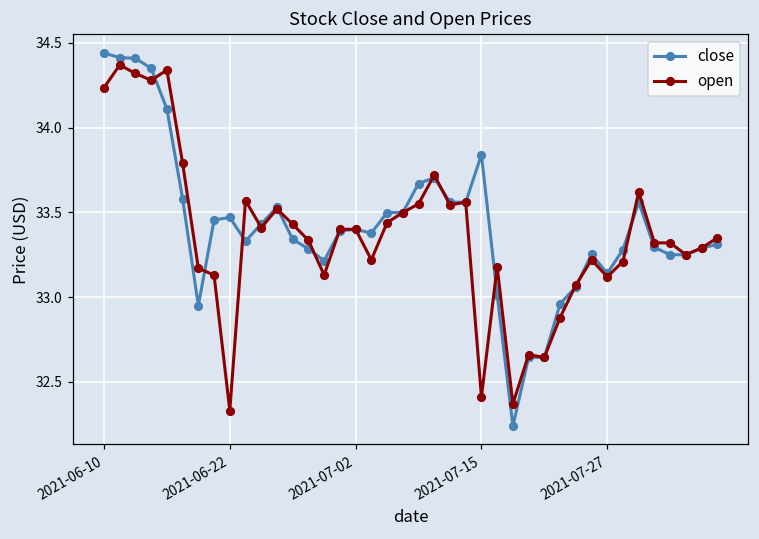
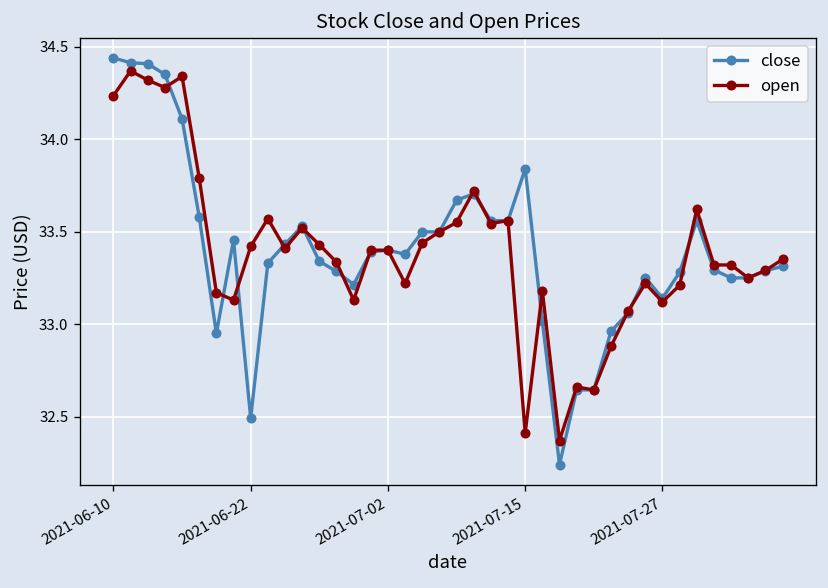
close, 2021-06-22: 33.47 -> 32.49
open, 2021-06-22: 32.33 -> 33.42
